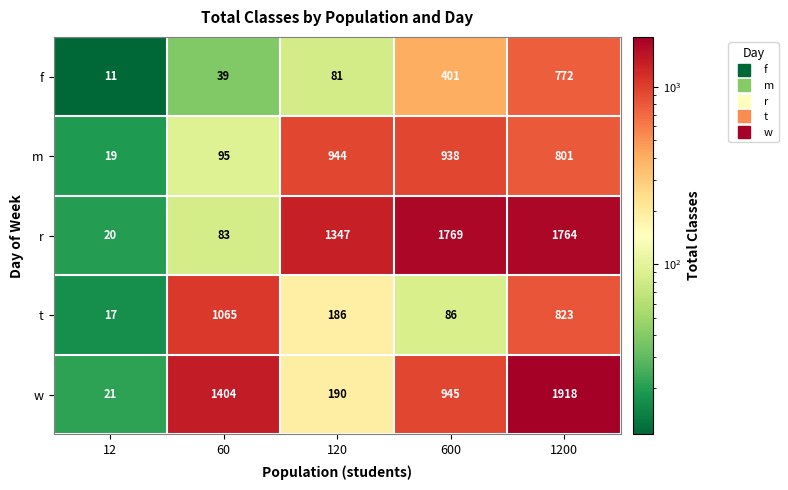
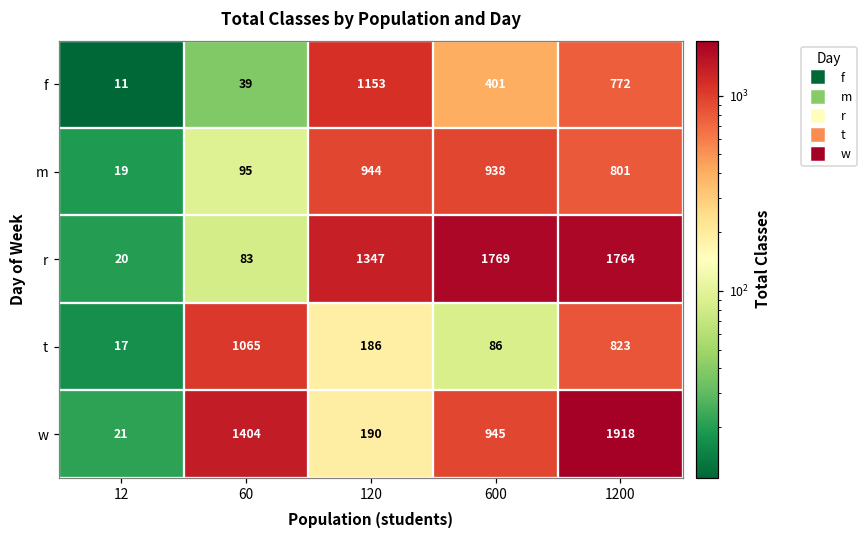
f, 120: 81 -> 1153
